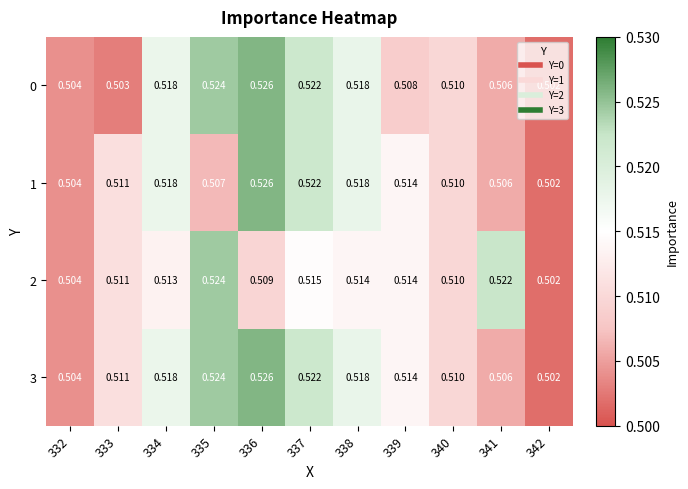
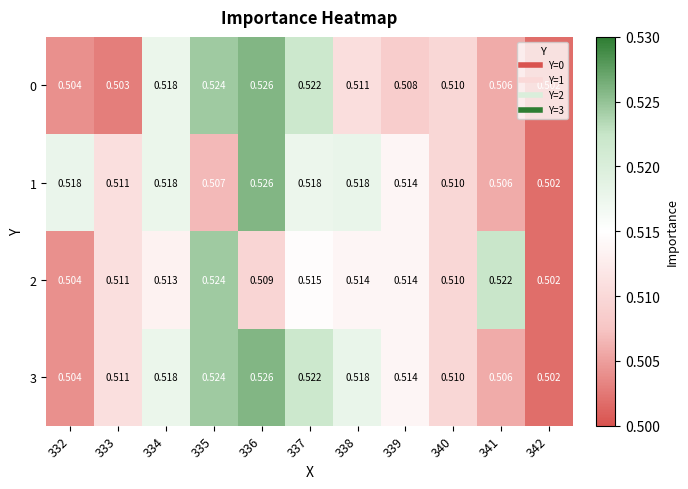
0, 338: 0.518 -> 0.511
1, 332: 0.504 -> 0.518
1, 337: 0.522 -> 0.518
